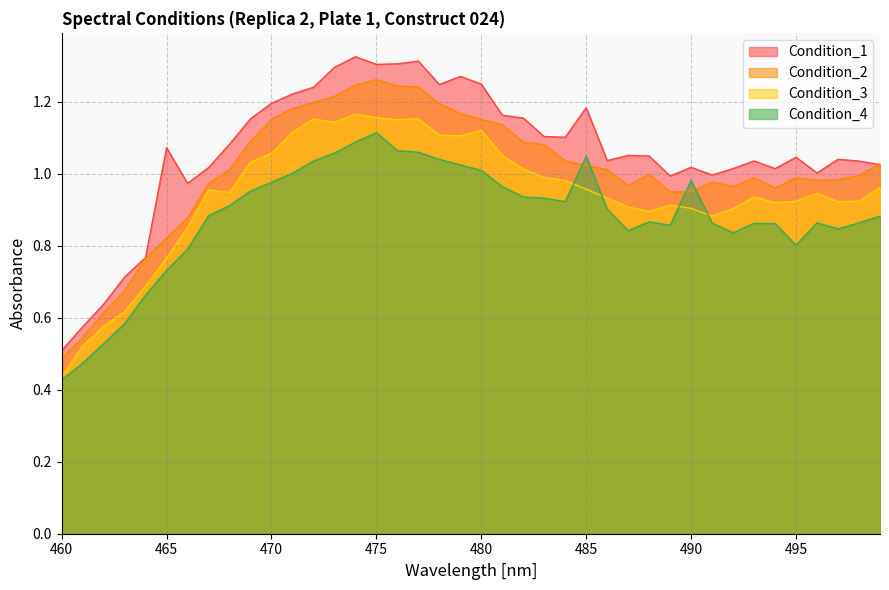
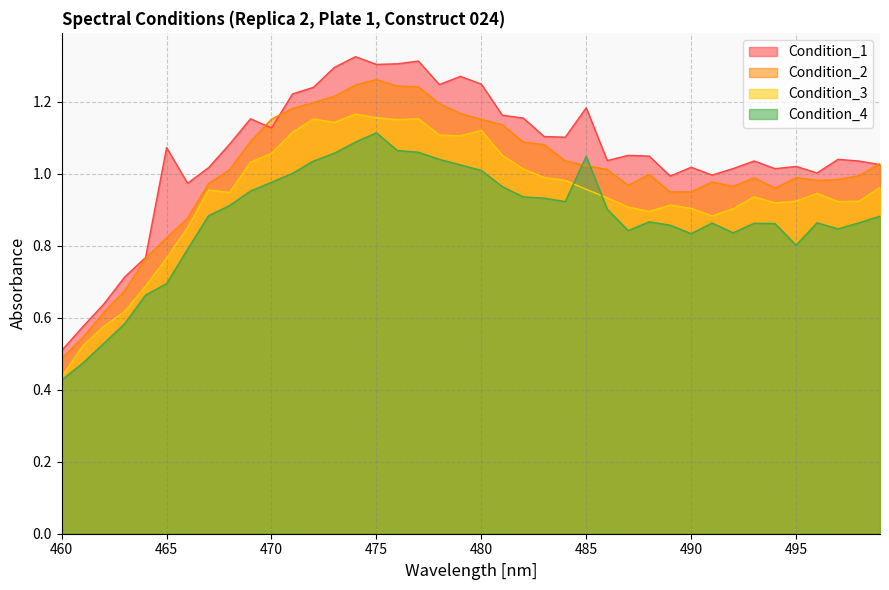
Condition_4, 465: 0.73 -> 0.69
Condition_1, 470: 1.19 -> 1.13
Condition_4, 490: 0.98 -> 0.83
Condition_1, 495: 1.05 -> 1.02
